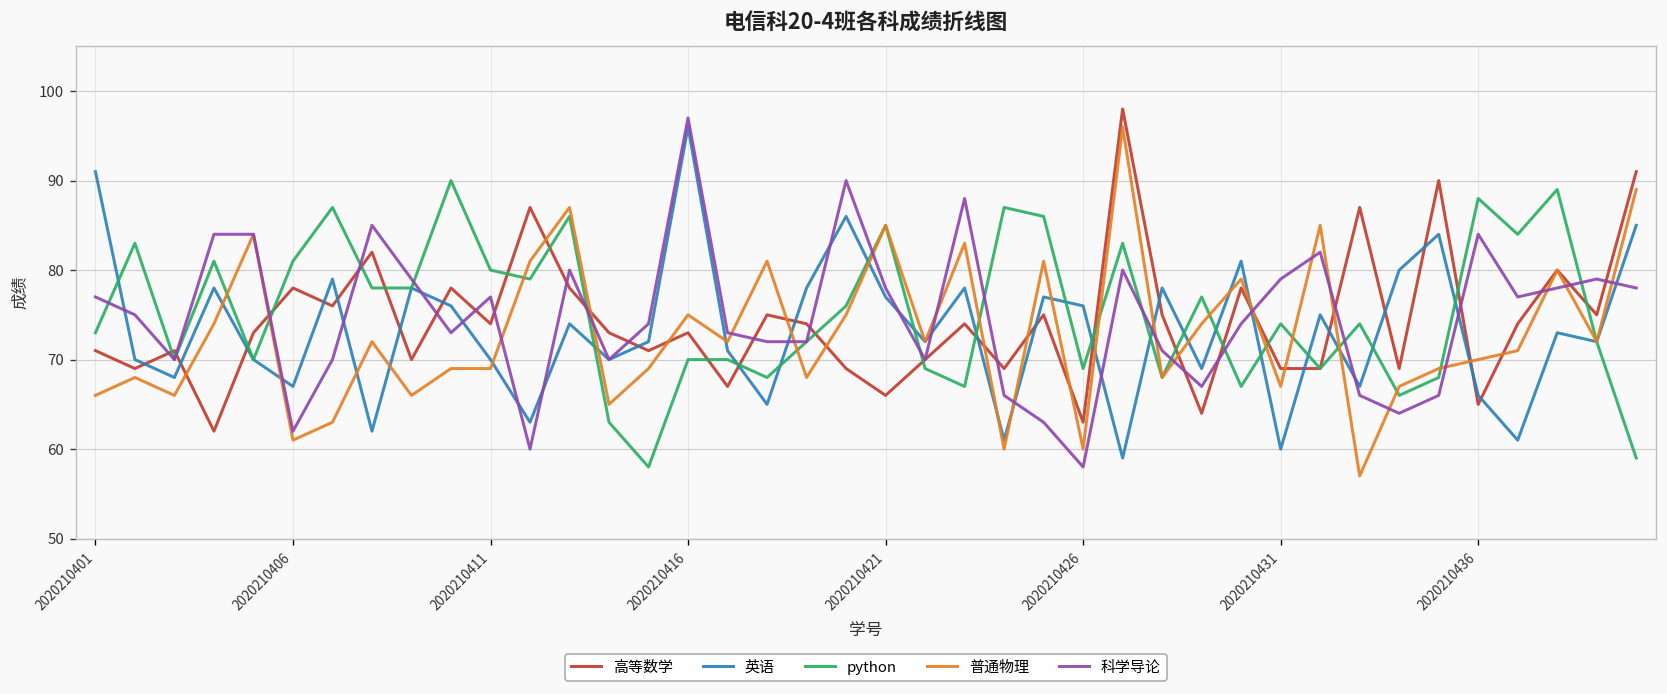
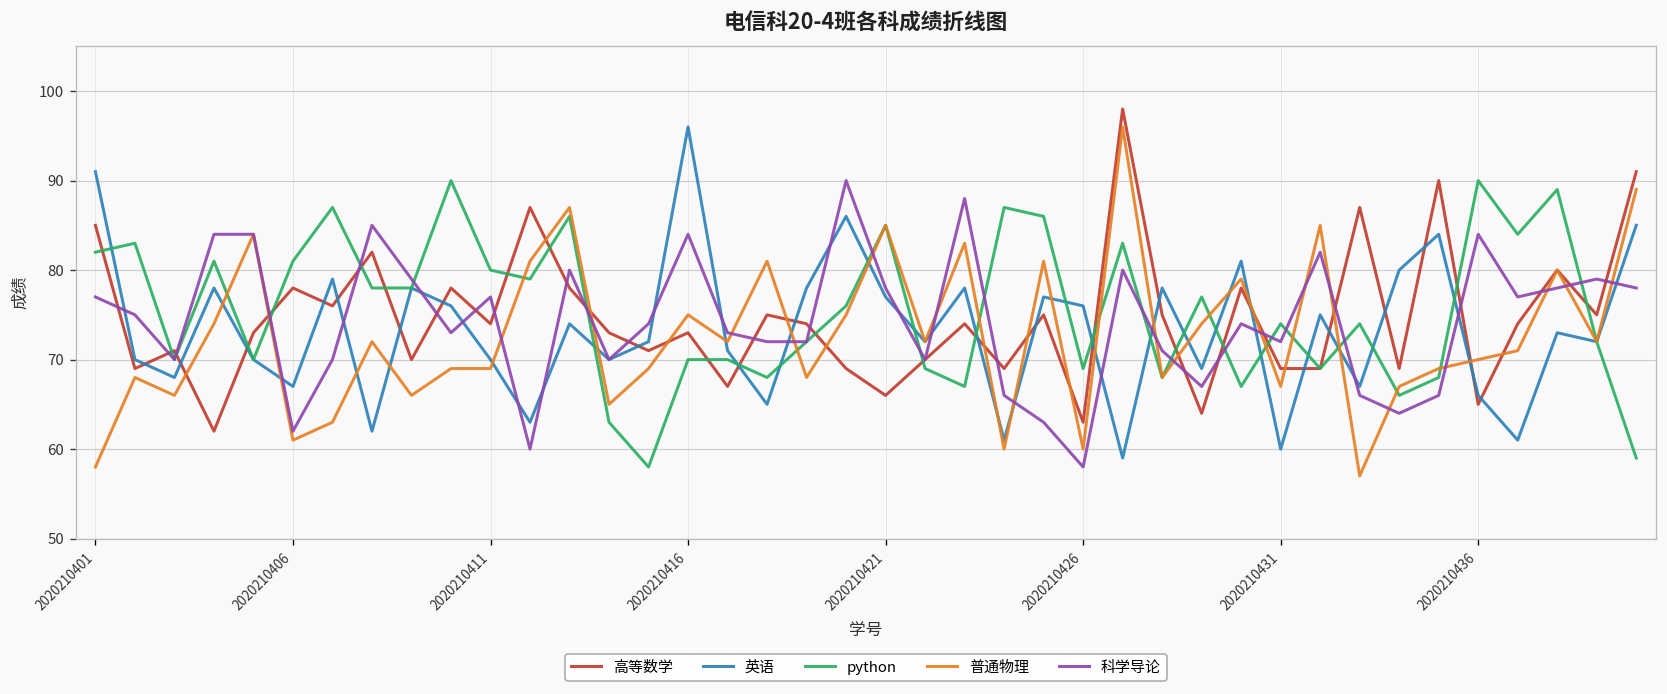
高等数学, 2020210401: 71 -> 85
python, 2020210401: 73 -> 82
普通物理, 2020210401: 66 -> 58
科学导论, 2020210416: 97 -> 84
科学导论, 2020210431: 79 -> 72
python, 2020210436: 88 -> 90
